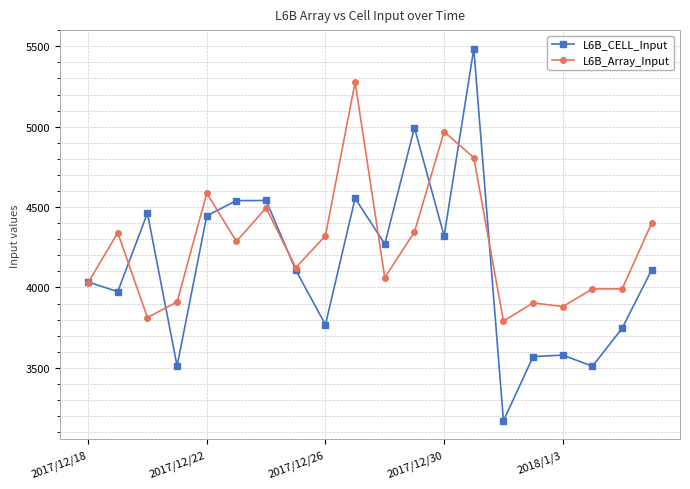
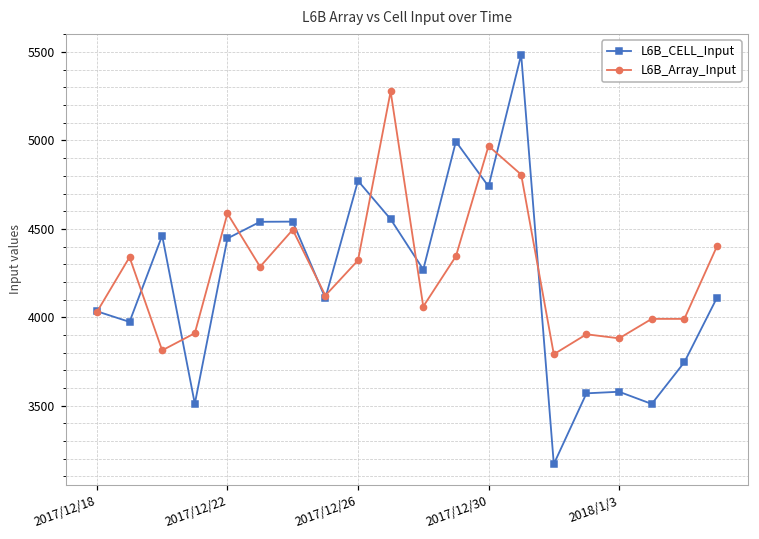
L6B_CELL_Input, 2017/12/26: 3770 -> 4770
L6B_CELL_Input, 2017/12/30: 4320 -> 4740
